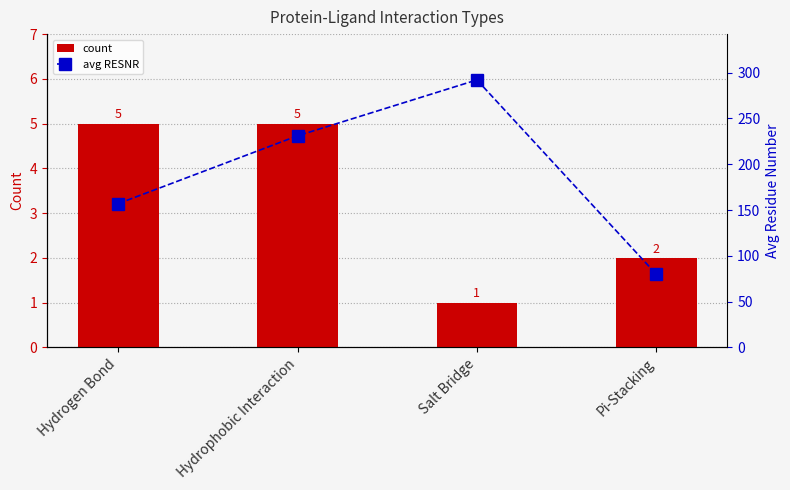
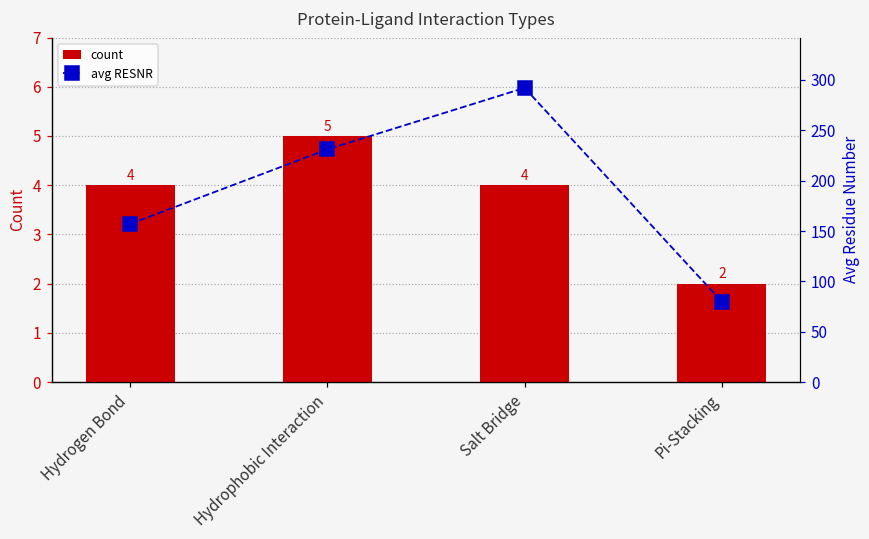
count, Hydrogen Bond: 5 -> 4
count, Salt Bridge: 1 -> 4
